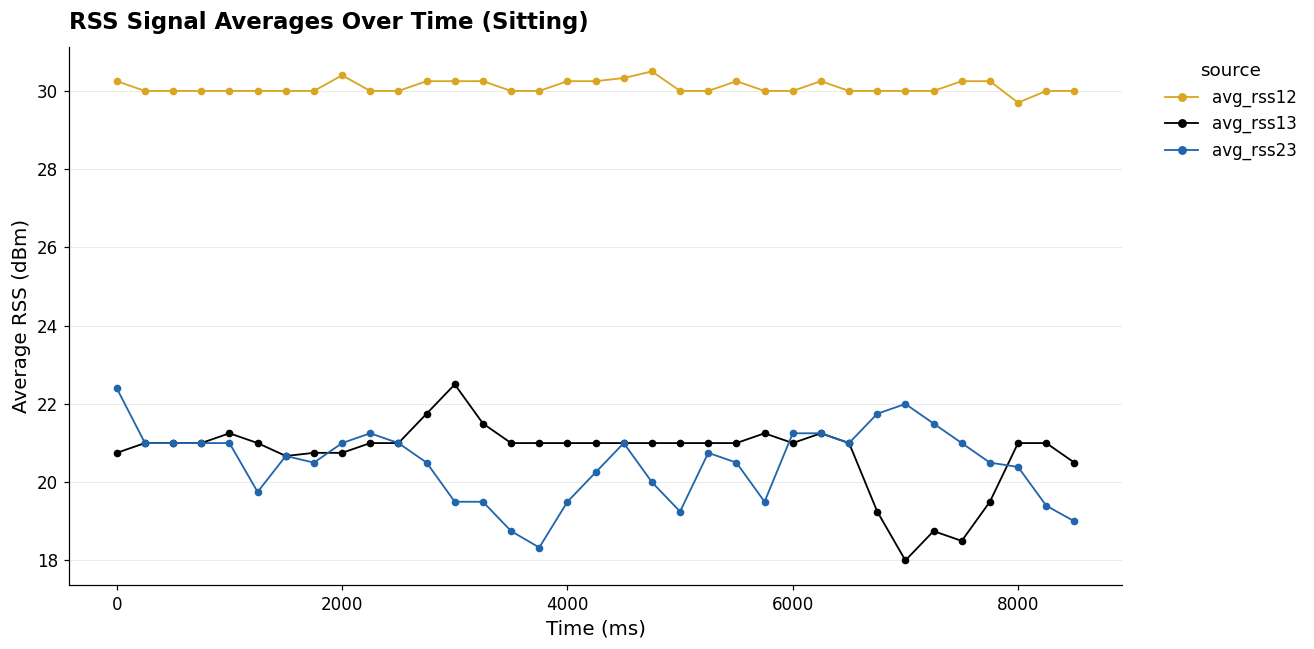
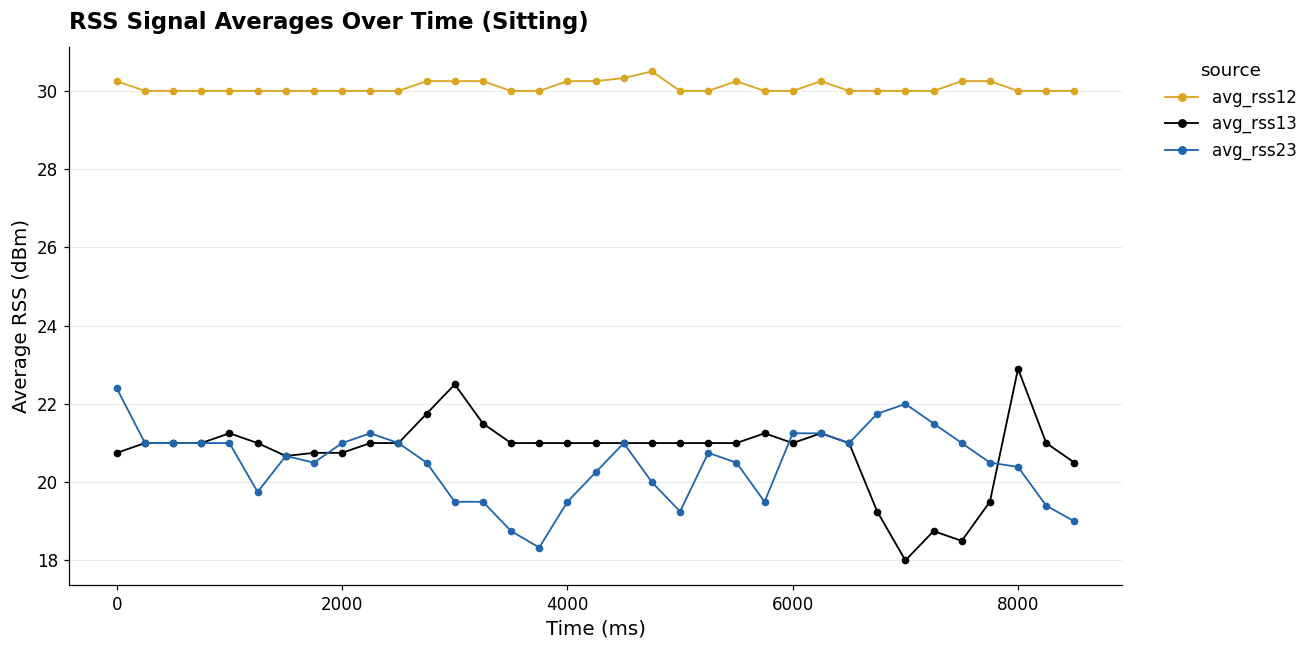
avg_rss12, 2000: 30.4 -> 30.0
avg_rss12, 8000: 29.7 -> 30.0
avg_rss13, 8000: 21.0 -> 22.9
